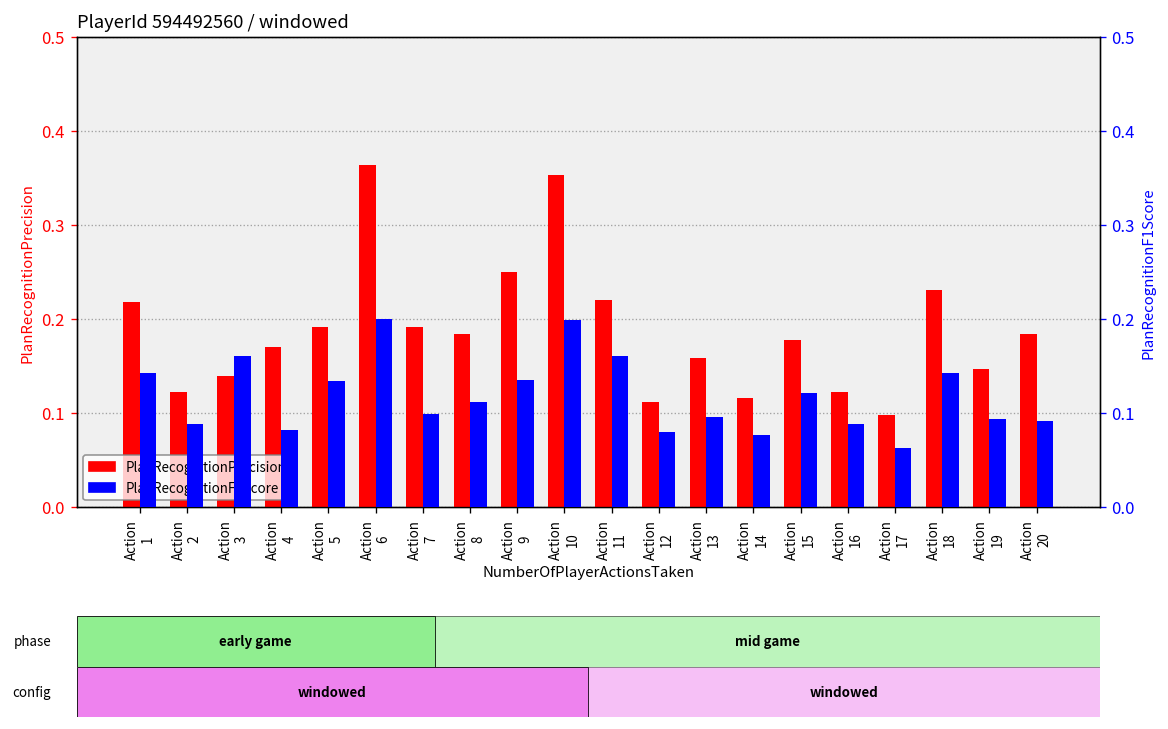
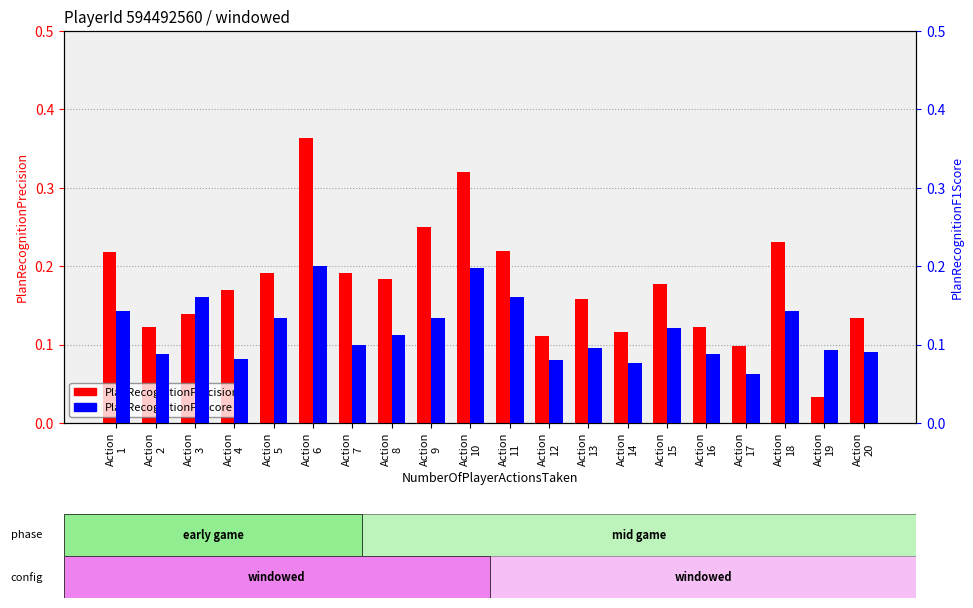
PlanRecognitionPrecision, Action 10: 0.35 -> 0.32
PlanRecognitionPrecision, Action 19: 0.15 -> 0.03
PlanRecognitionPrecision, Action 20: 0.18 -> 0.13
